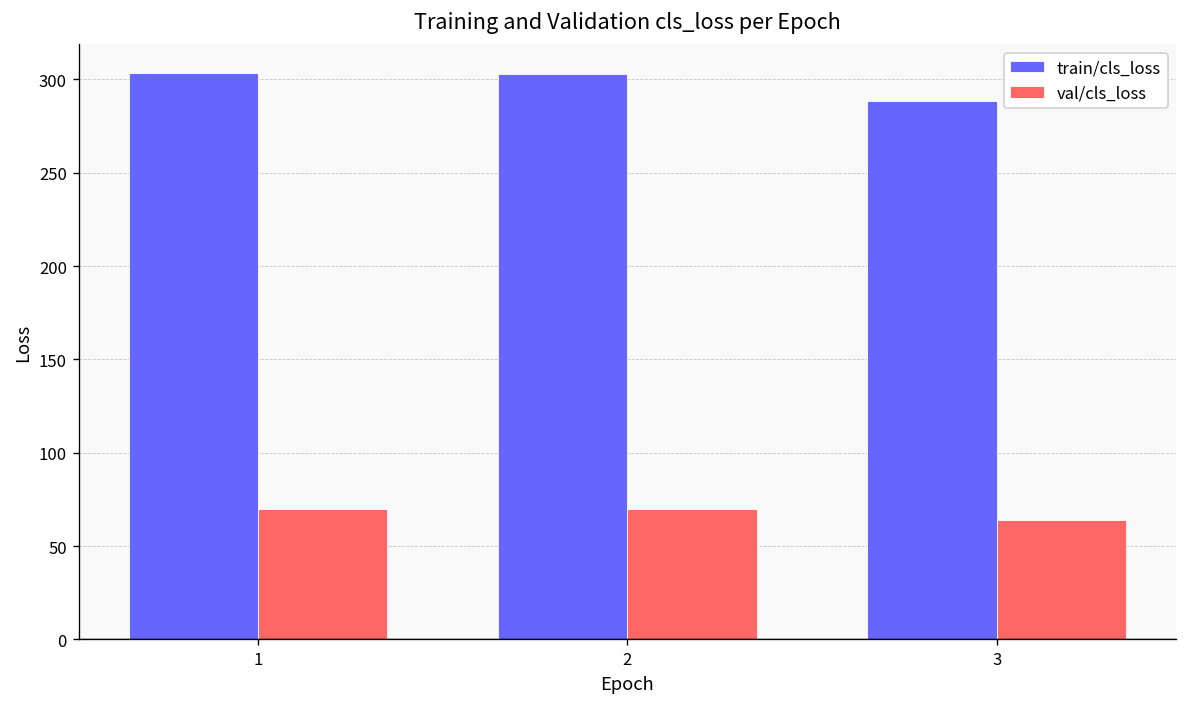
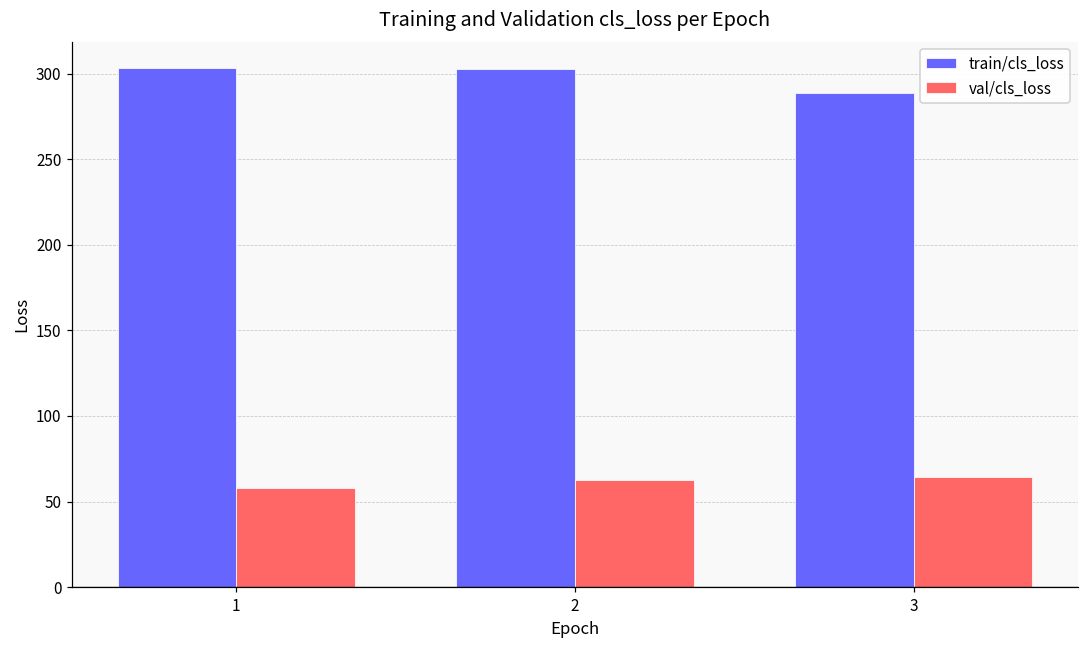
val/cls_loss, 1: 70 -> 58
val/cls_loss, 2: 70 -> 62
